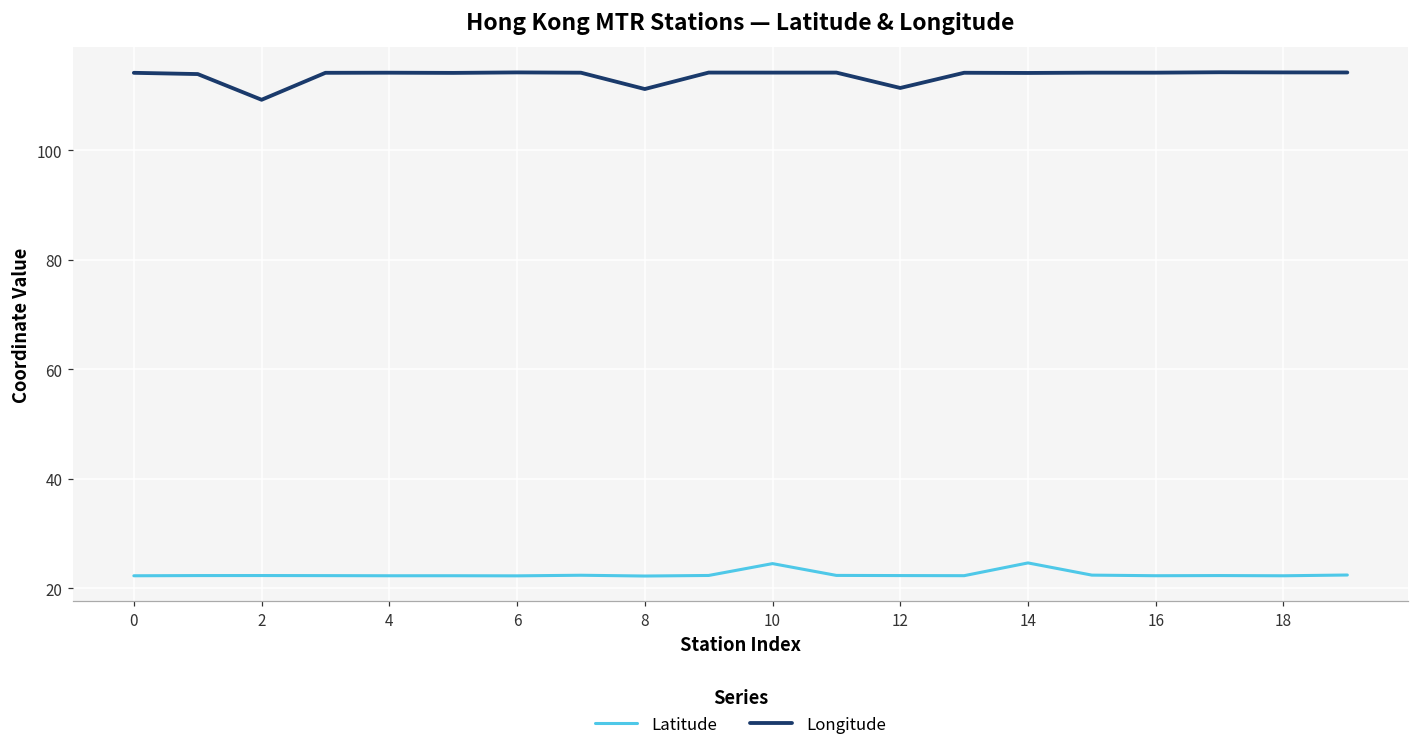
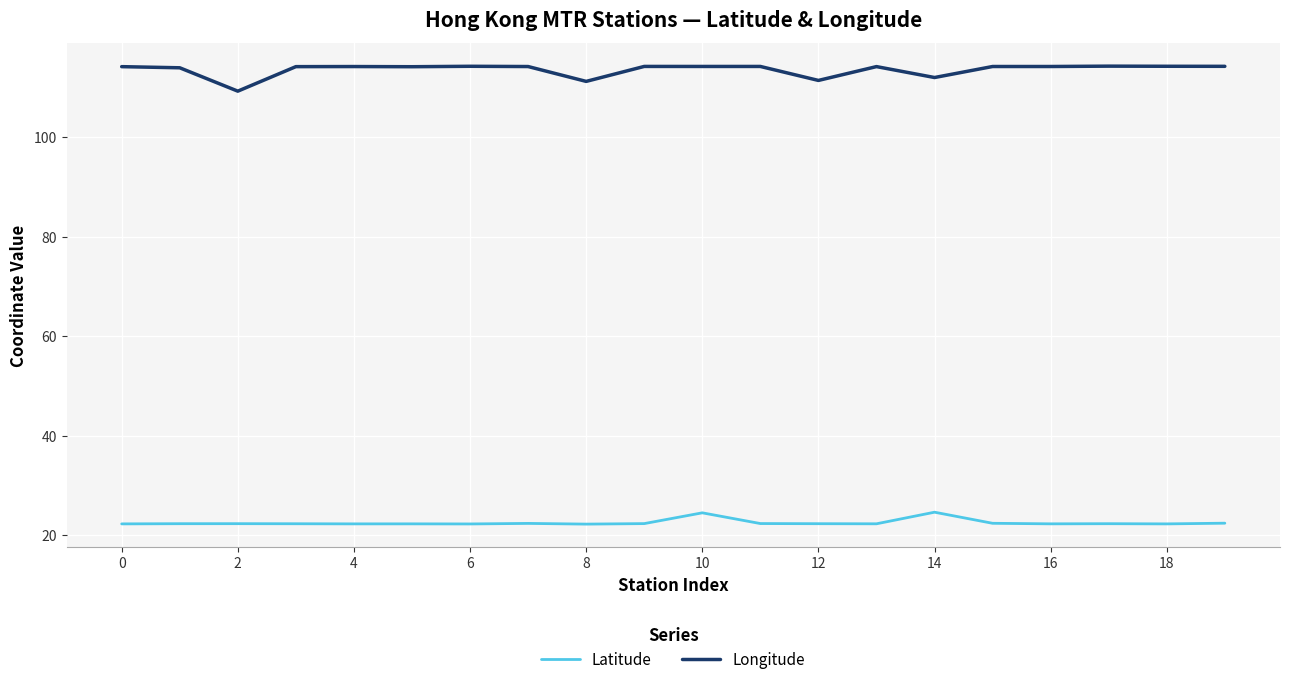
Longitude, 14: 114 -> 112
